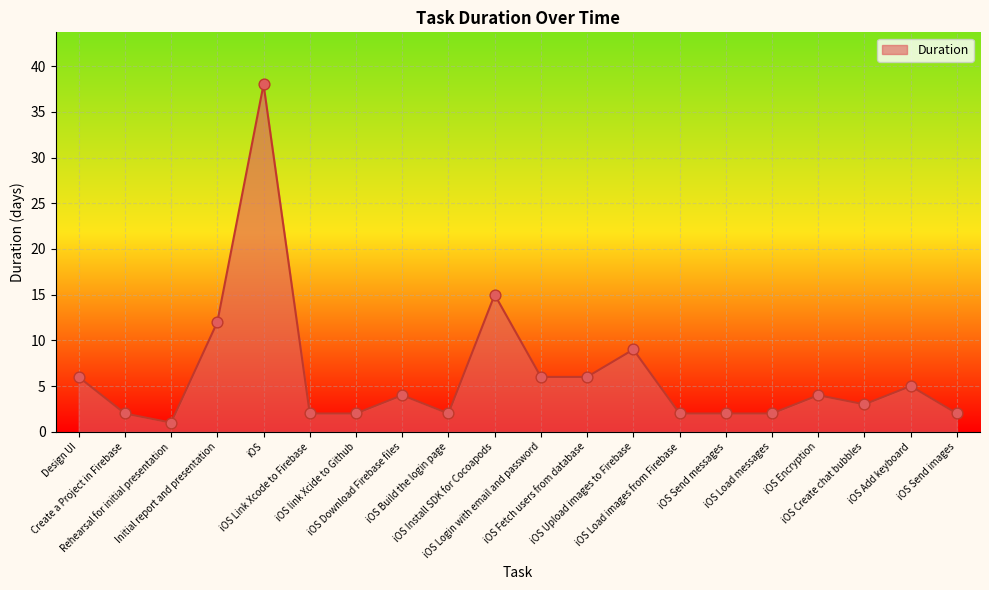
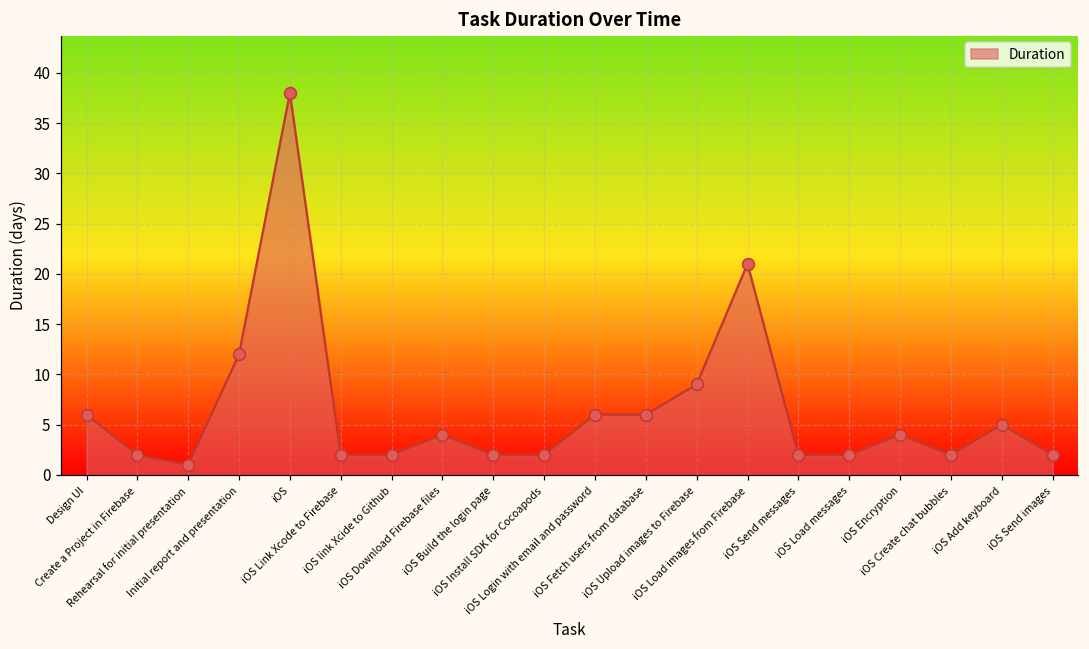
iOS Install SDK for Cocoapods: 15 -> 2
iOS Load images from Firebase: 2 -> 21
iOS Create chat bubbles: 3 -> 2
